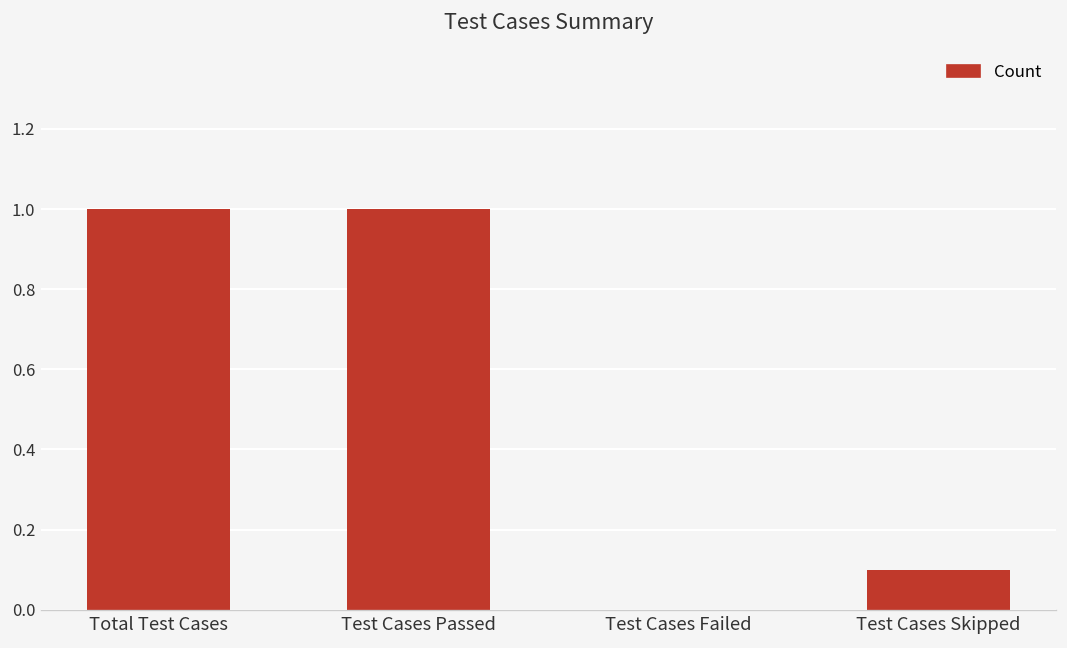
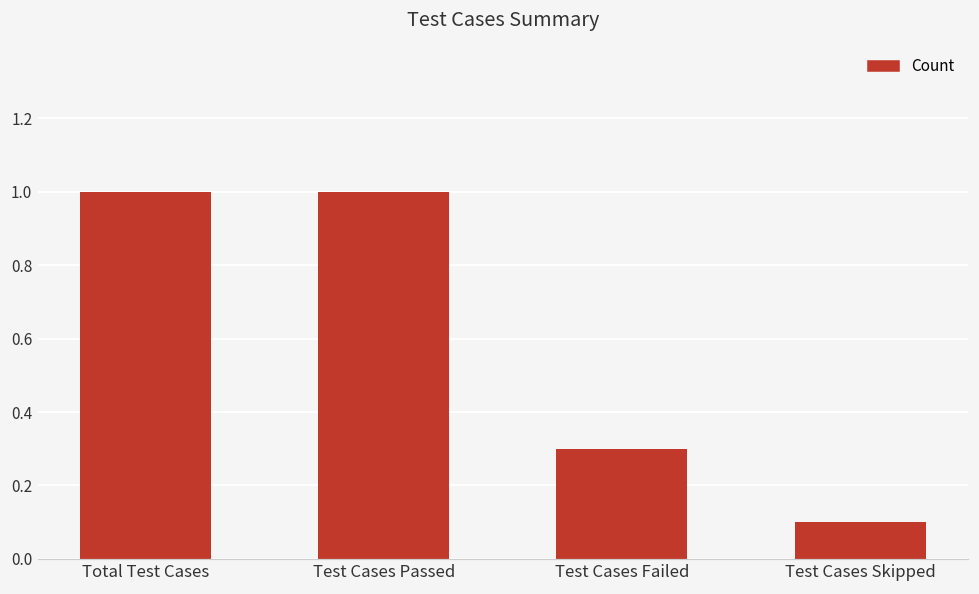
Test Cases Failed: 0.0 -> 0.3
